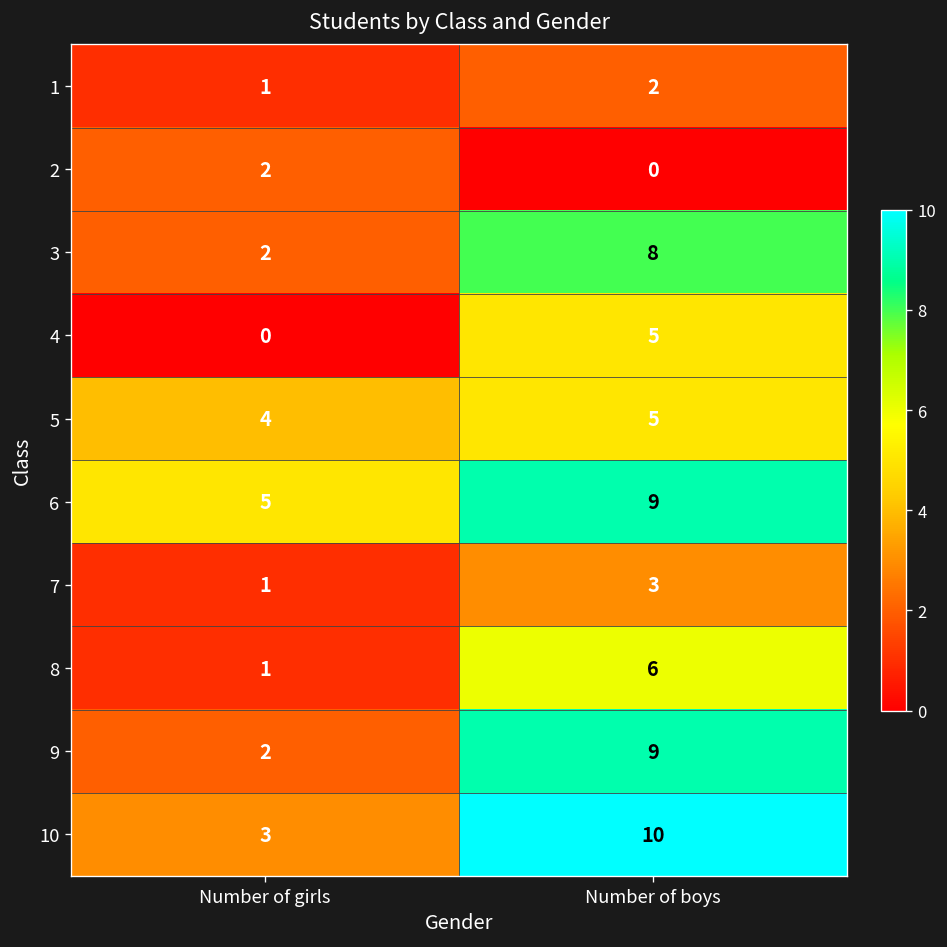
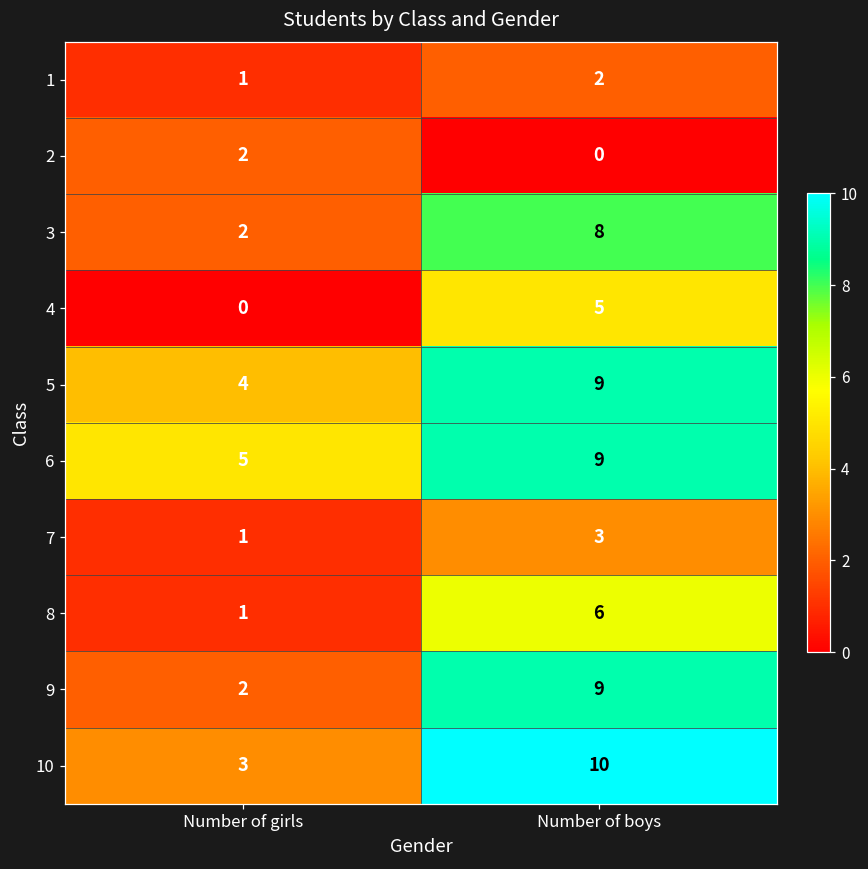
5, Number of boys: 5 -> 9
